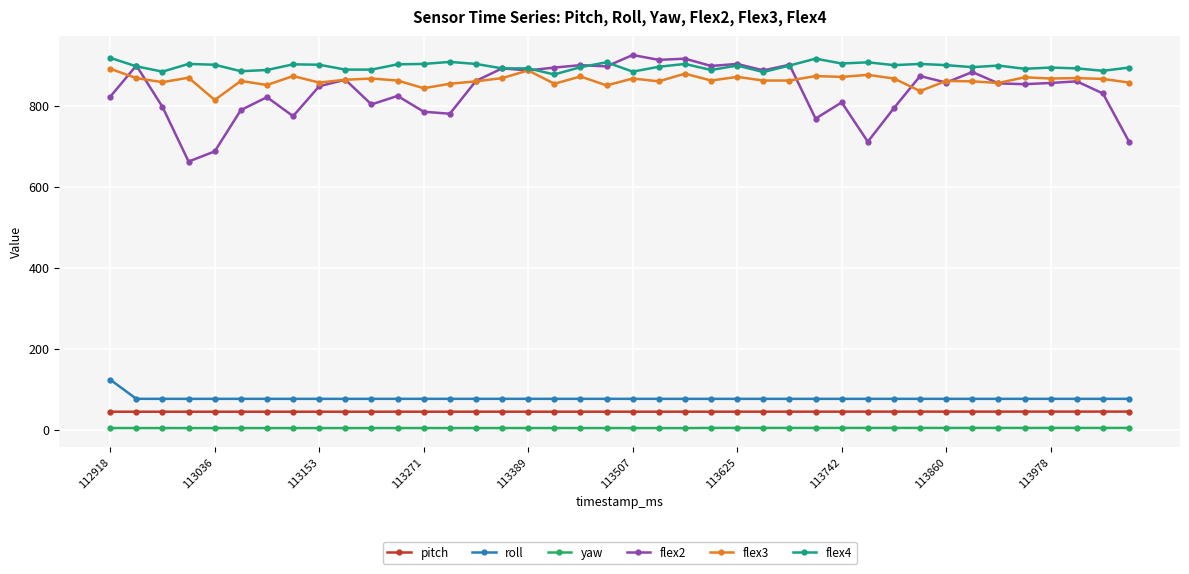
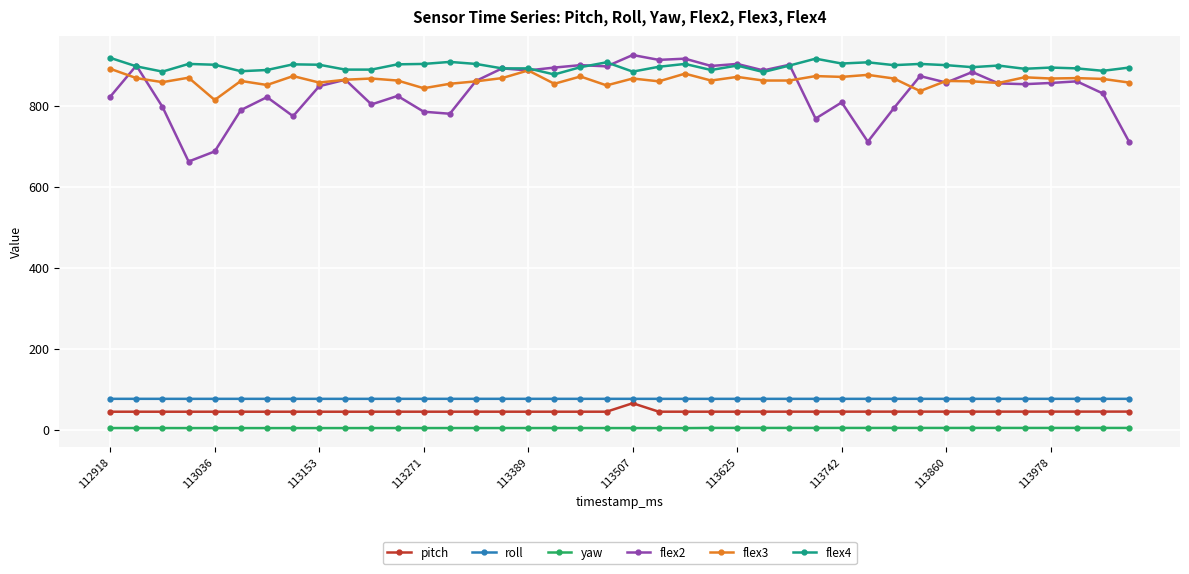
roll, 112918: 120 -> 80
pitch, 113507: 40 -> 70
